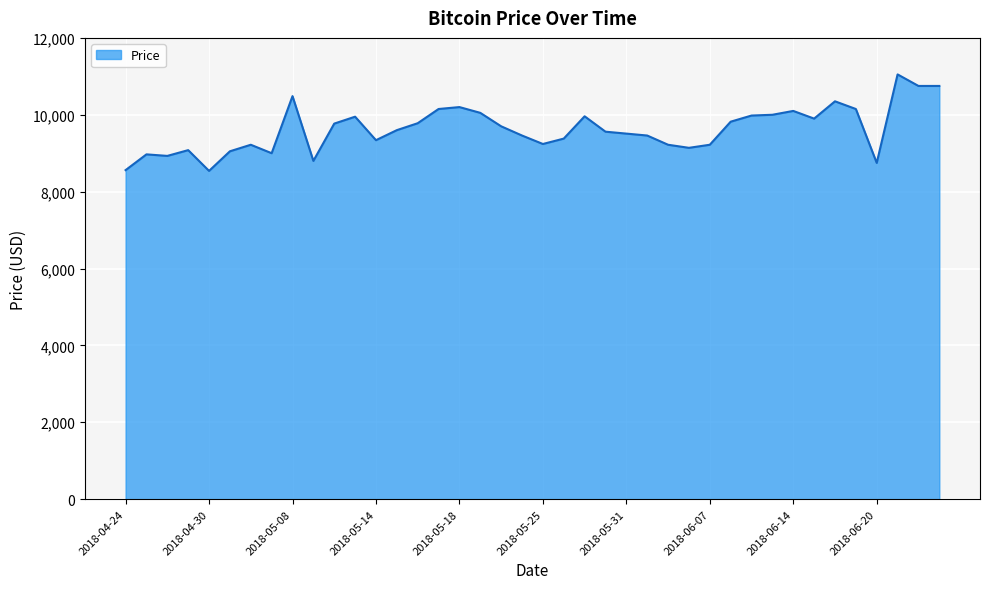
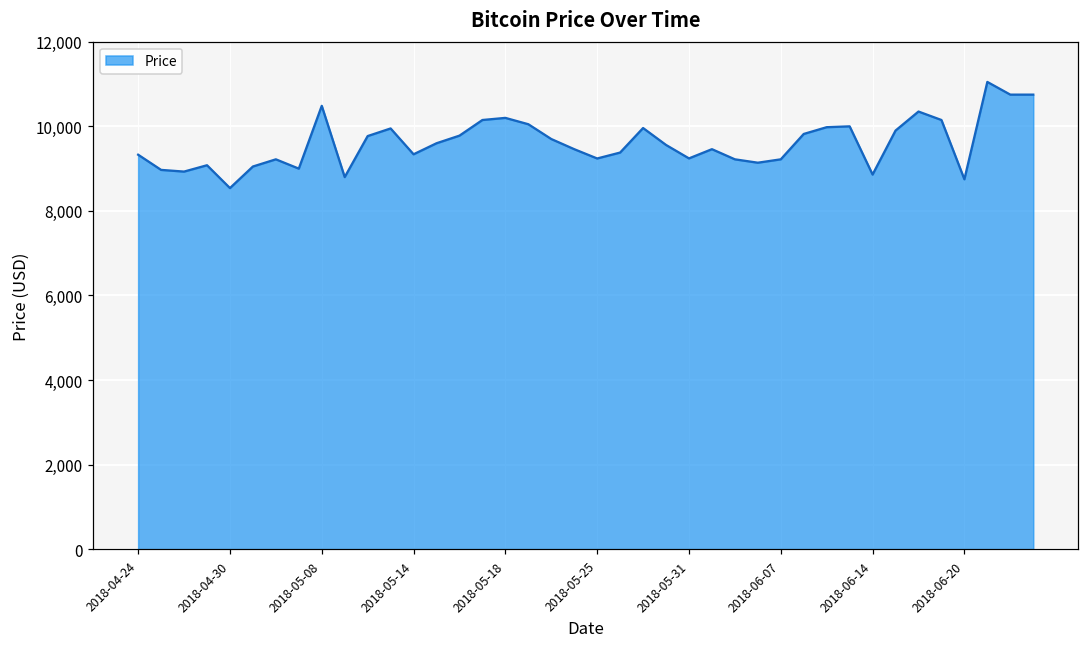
2018-04-24: 8,600 -> 9,300
2018-05-31: 9,500 -> 9,200
2018-06-14: 10,100 -> 8,900
